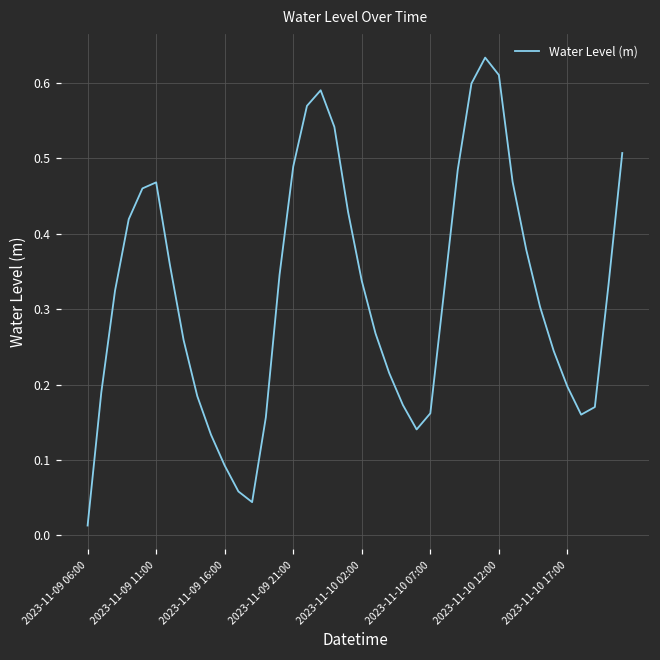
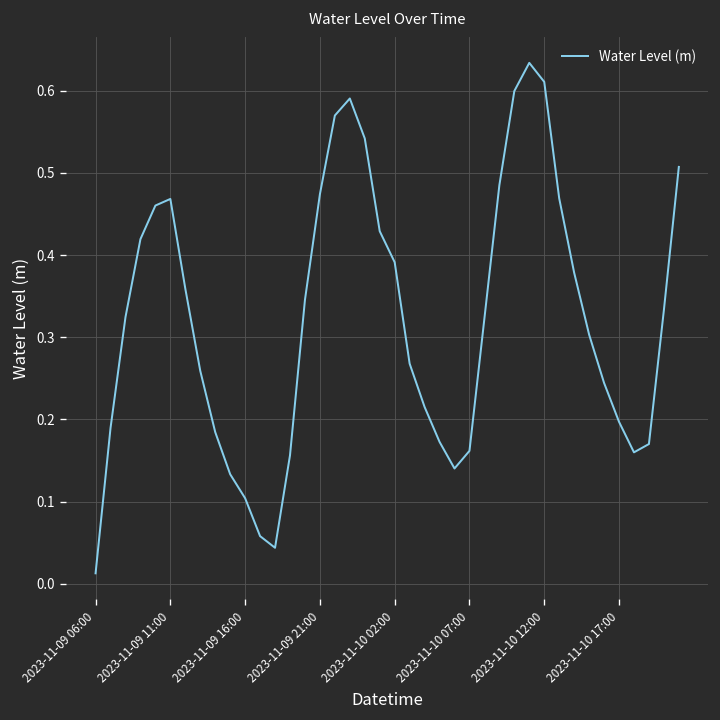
2023-11-09 16:00: 0.09 -> 0.10
2023-11-09 21:00: 0.49 -> 0.47
2023-11-10 02:00: 0.34 -> 0.39
